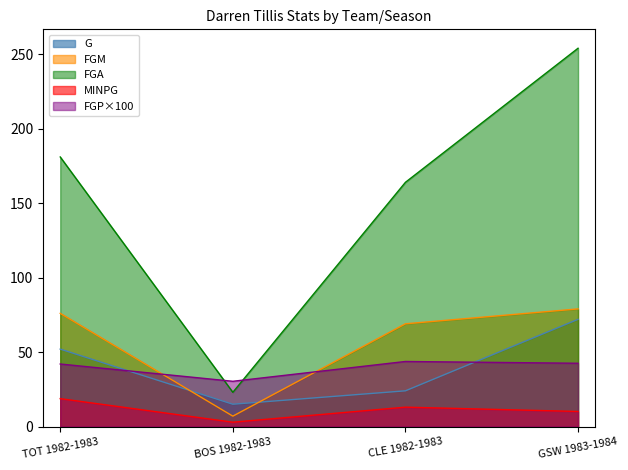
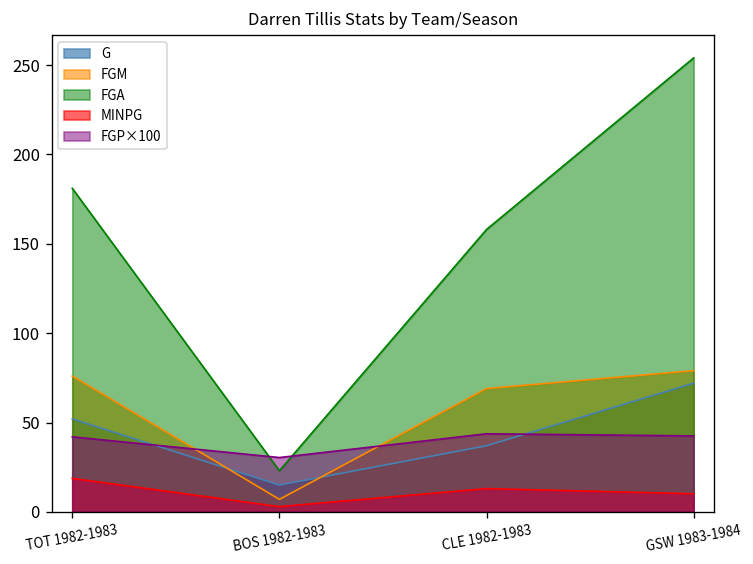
G, CLE 1982-1983: 24 -> 37
FGA, CLE 1982-1983: 164 -> 158
